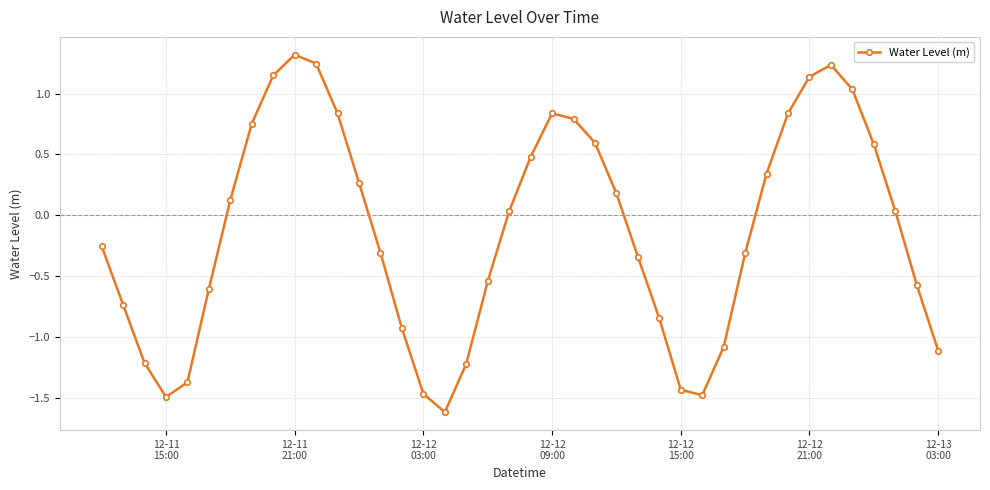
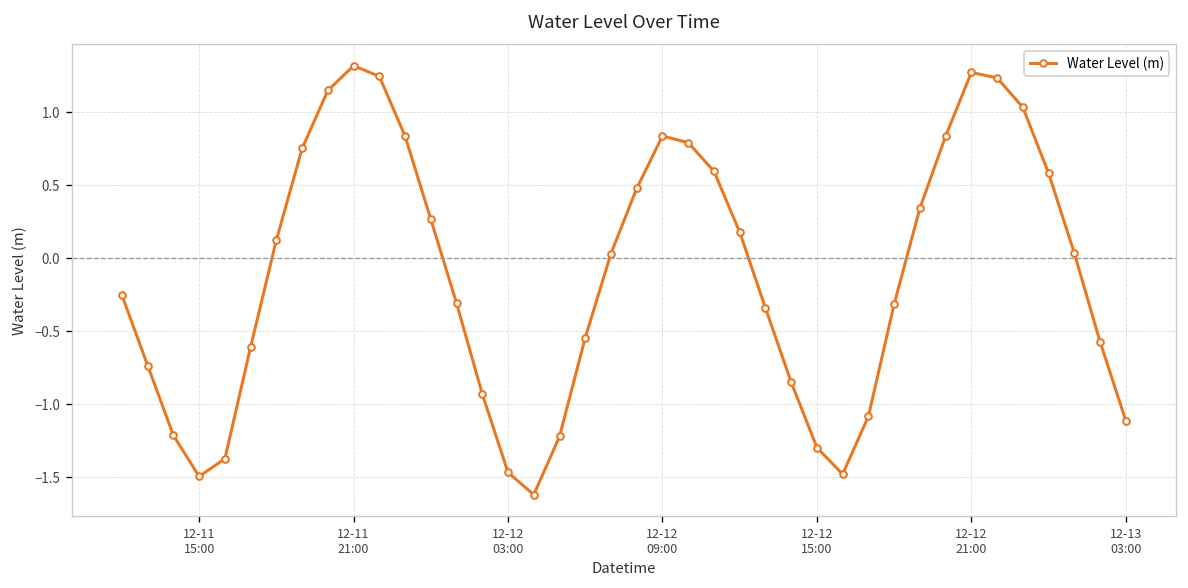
12-12 15:00: -1.44 -> -1.30
12-12 21:00: 1.14 -> 1.27
